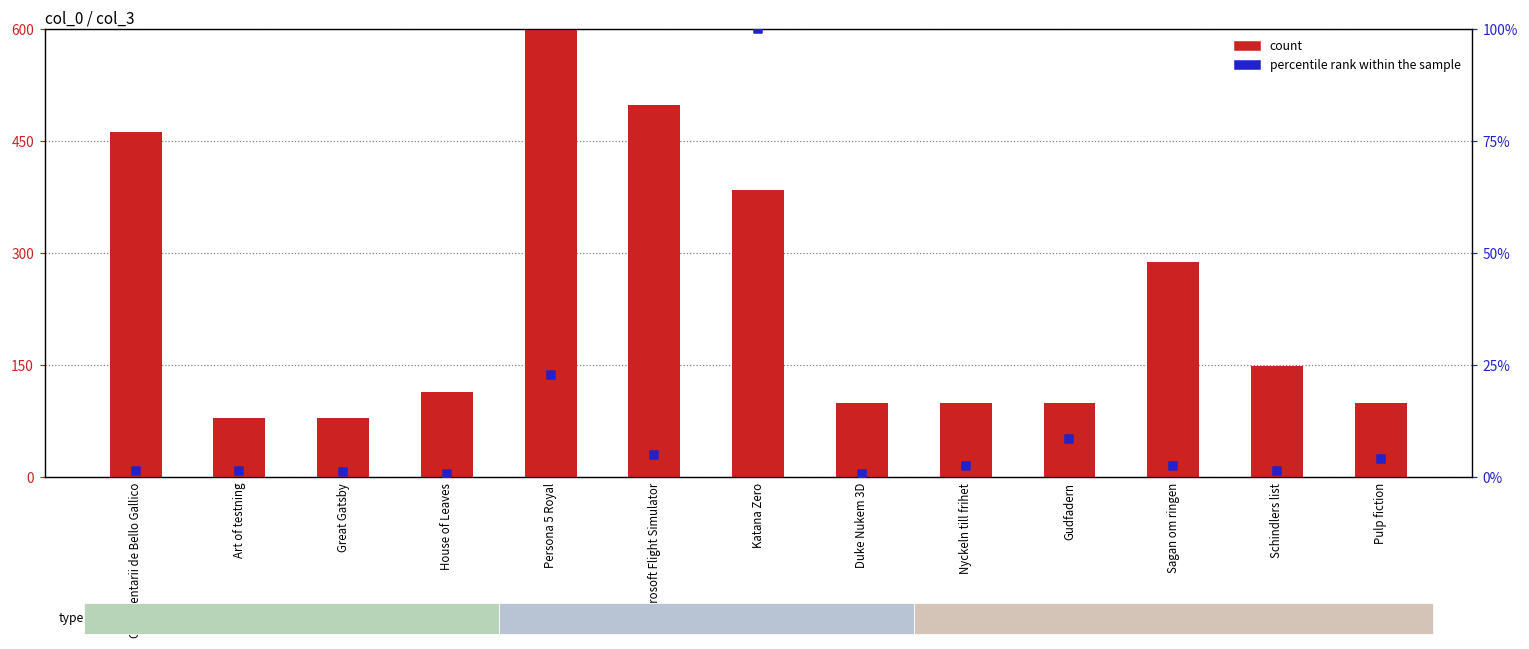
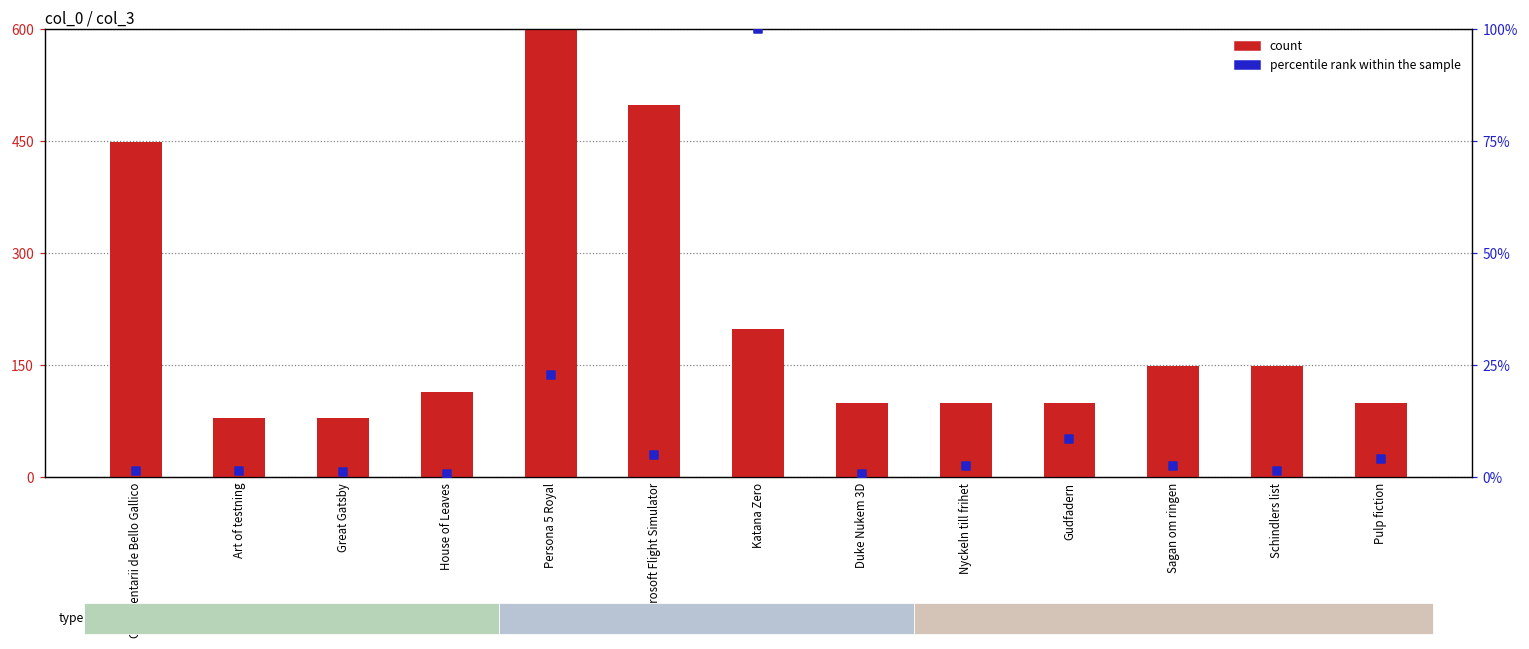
count, Commentarii de Bello Gallico: 460 -> 450
count, Katana Zero: 390 -> 200
count, Sagan om ringen: 290 -> 150
